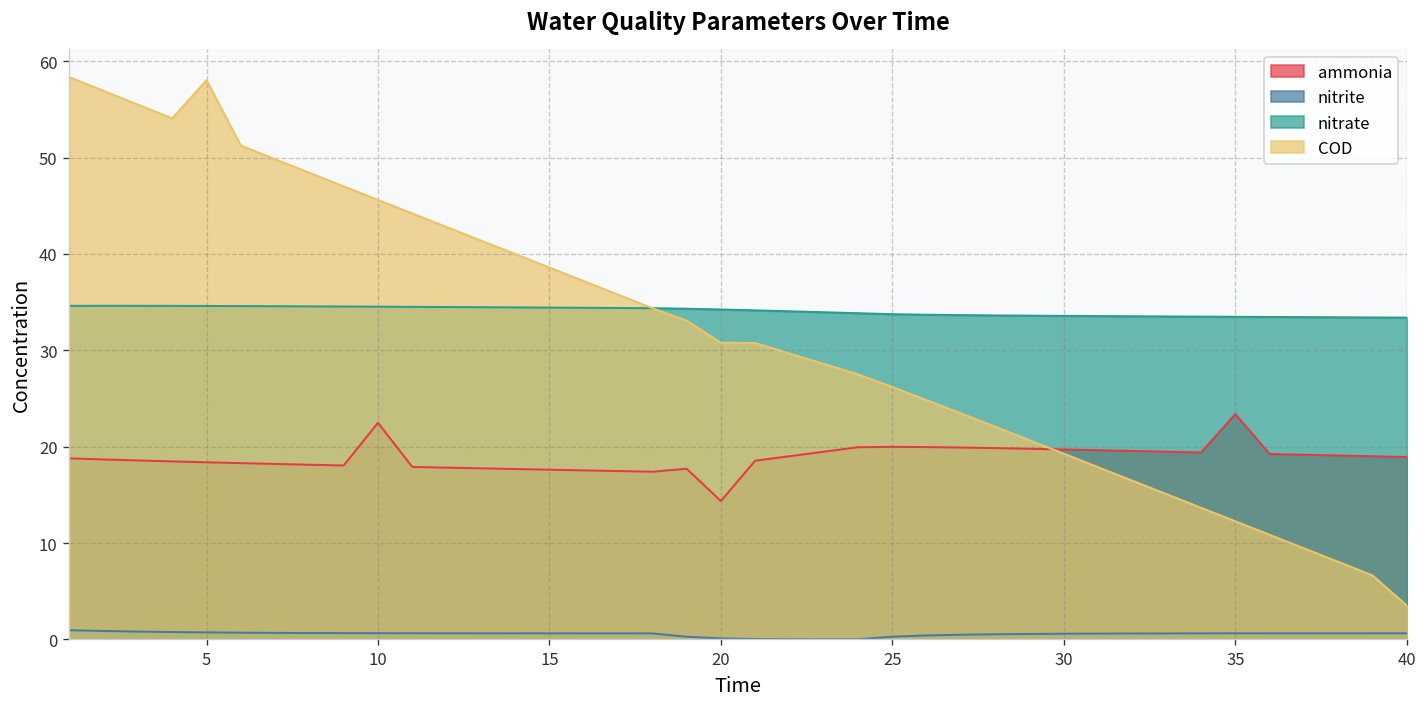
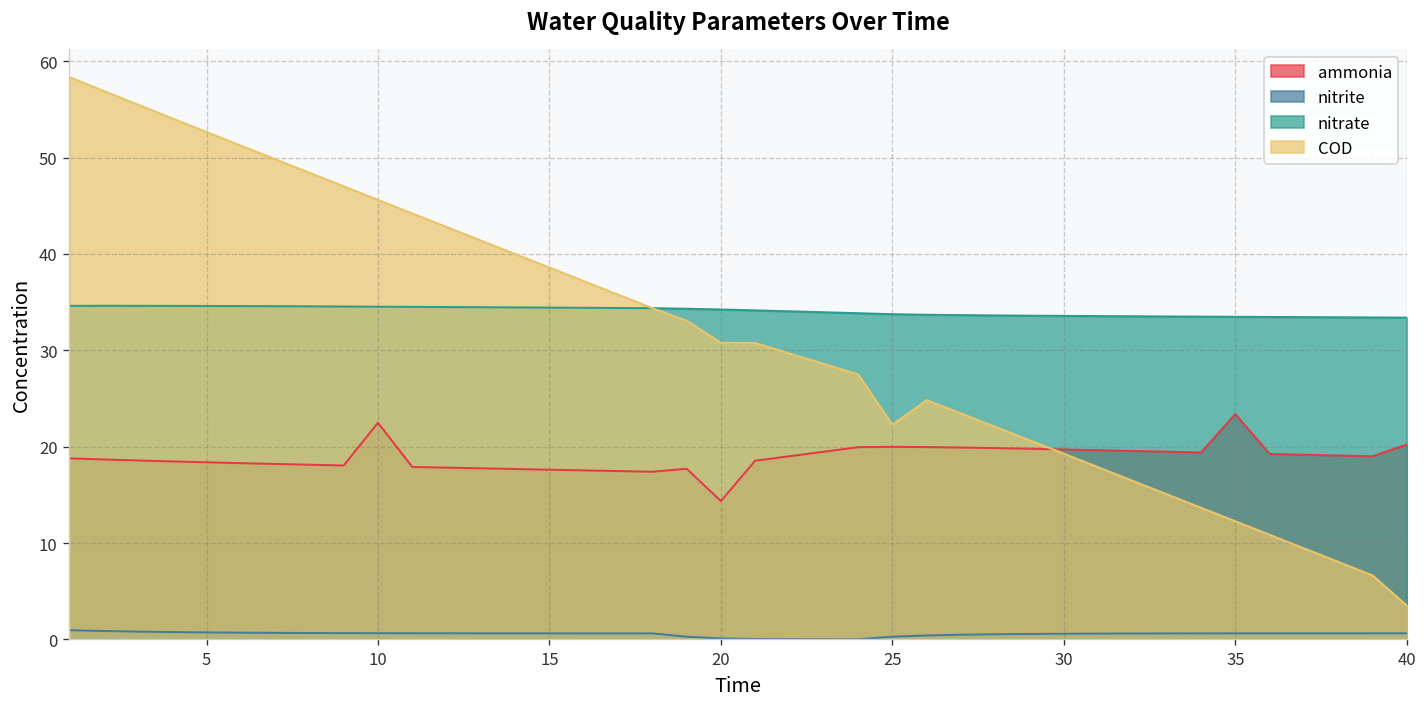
COD, 5: 58 -> 53
COD, 25: 26 -> 22
ammonia, 40: 19 -> 20
